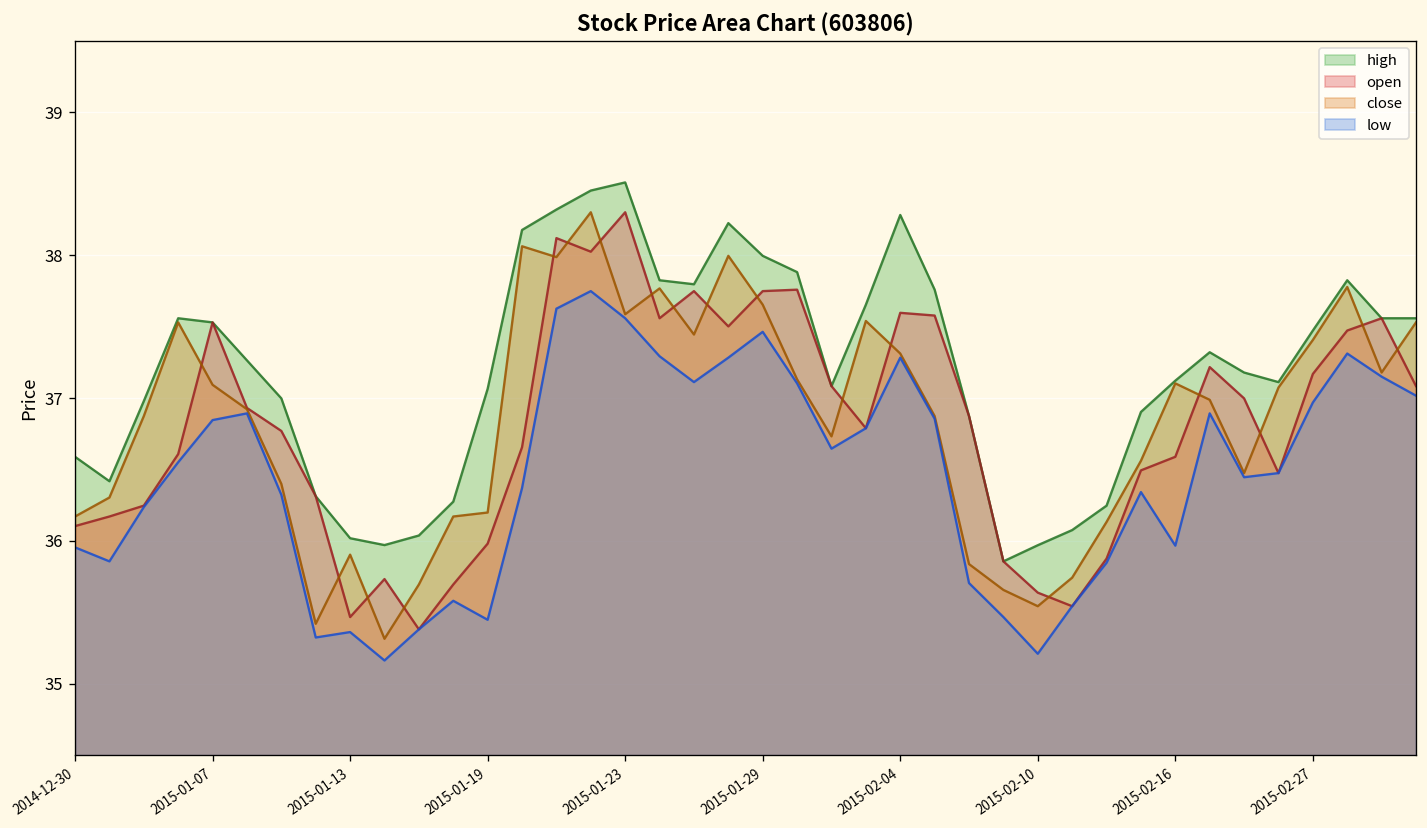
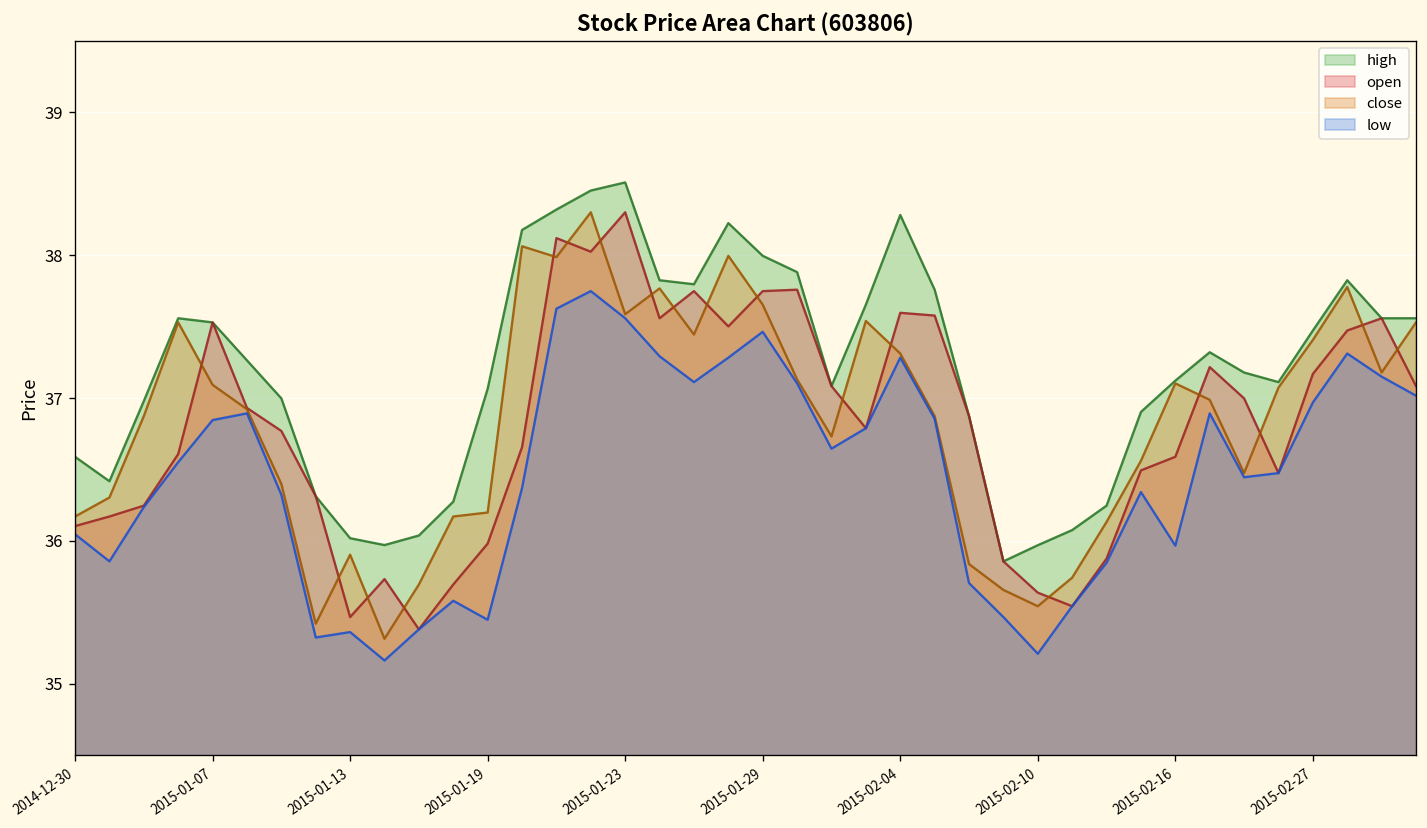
low, 2014-12-30: 35.96 -> 36.05
